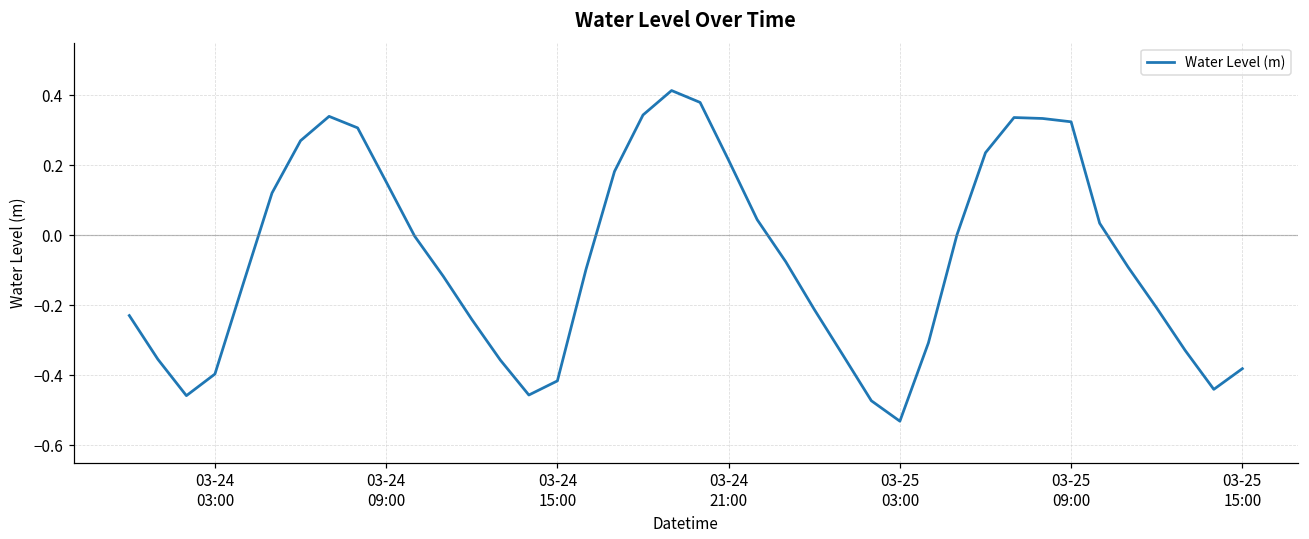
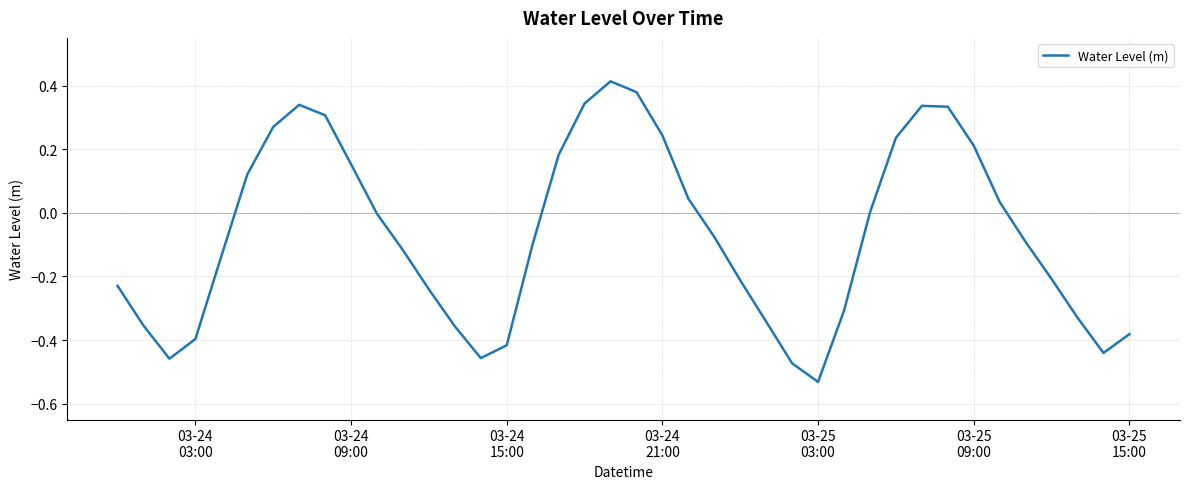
03-24 21:00: 0.21 -> 0.24
03-25 09:00: 0.32 -> 0.21
